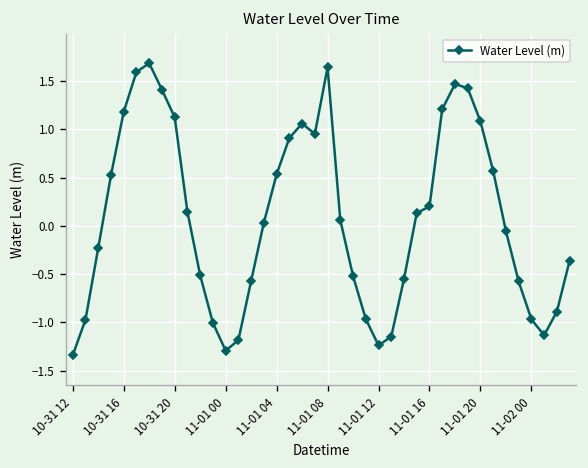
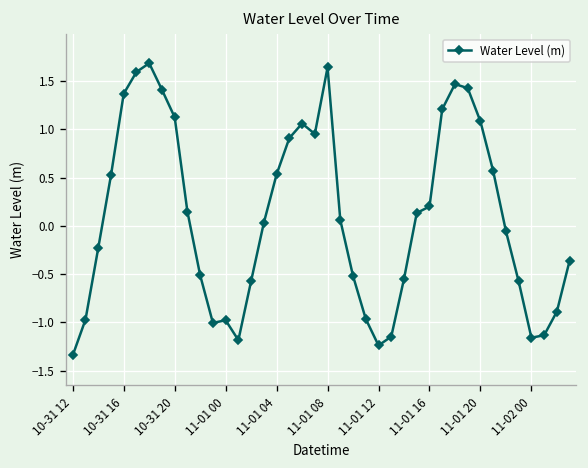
10-31 16: 1.2 -> 1.4
11-01 00: -1.3 -> -1.0
11-02 00: -1.0 -> -1.2
